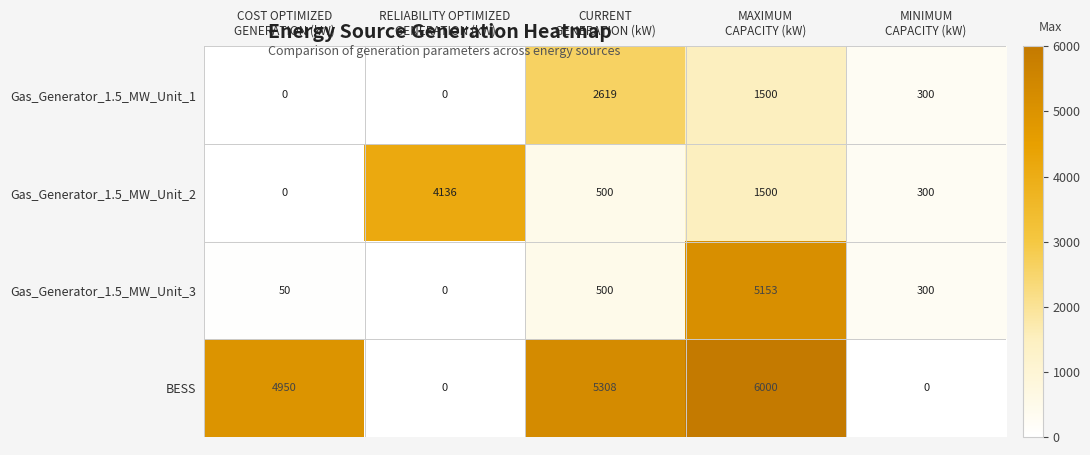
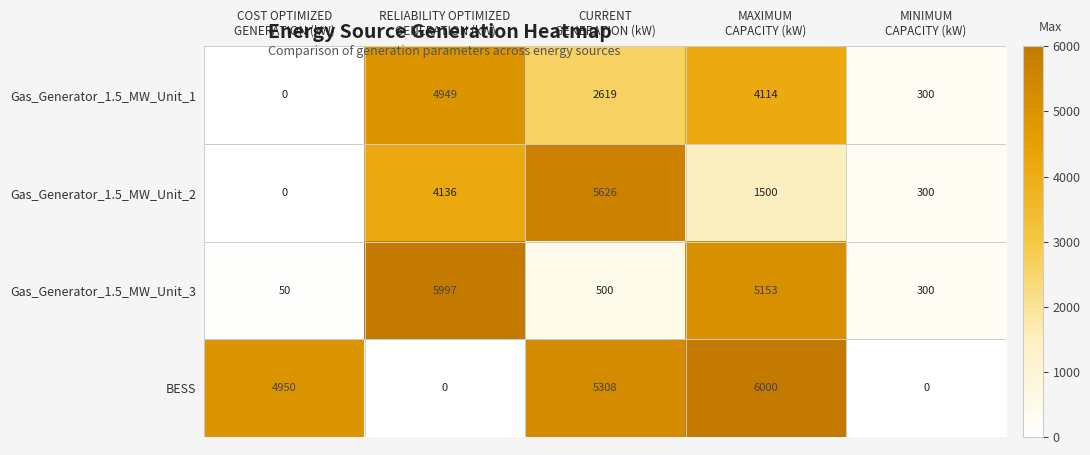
Gas_Generator_1.5_MW_Unit_1, RELIABILITY OPTIMIZED GENERATION (kW): 0 -> 4949
Gas_Generator_1.5_MW_Unit_1, MAXIMUM CAPACITY (kW): 1500 -> 4114
Gas_Generator_1.5_MW_Unit_2, CURRENT GENERATION (kW): 500 -> 5626
Gas_Generator_1.5_MW_Unit_3, RELIABILITY OPTIMIZED GENERATION (kW): 0 -> 5997
